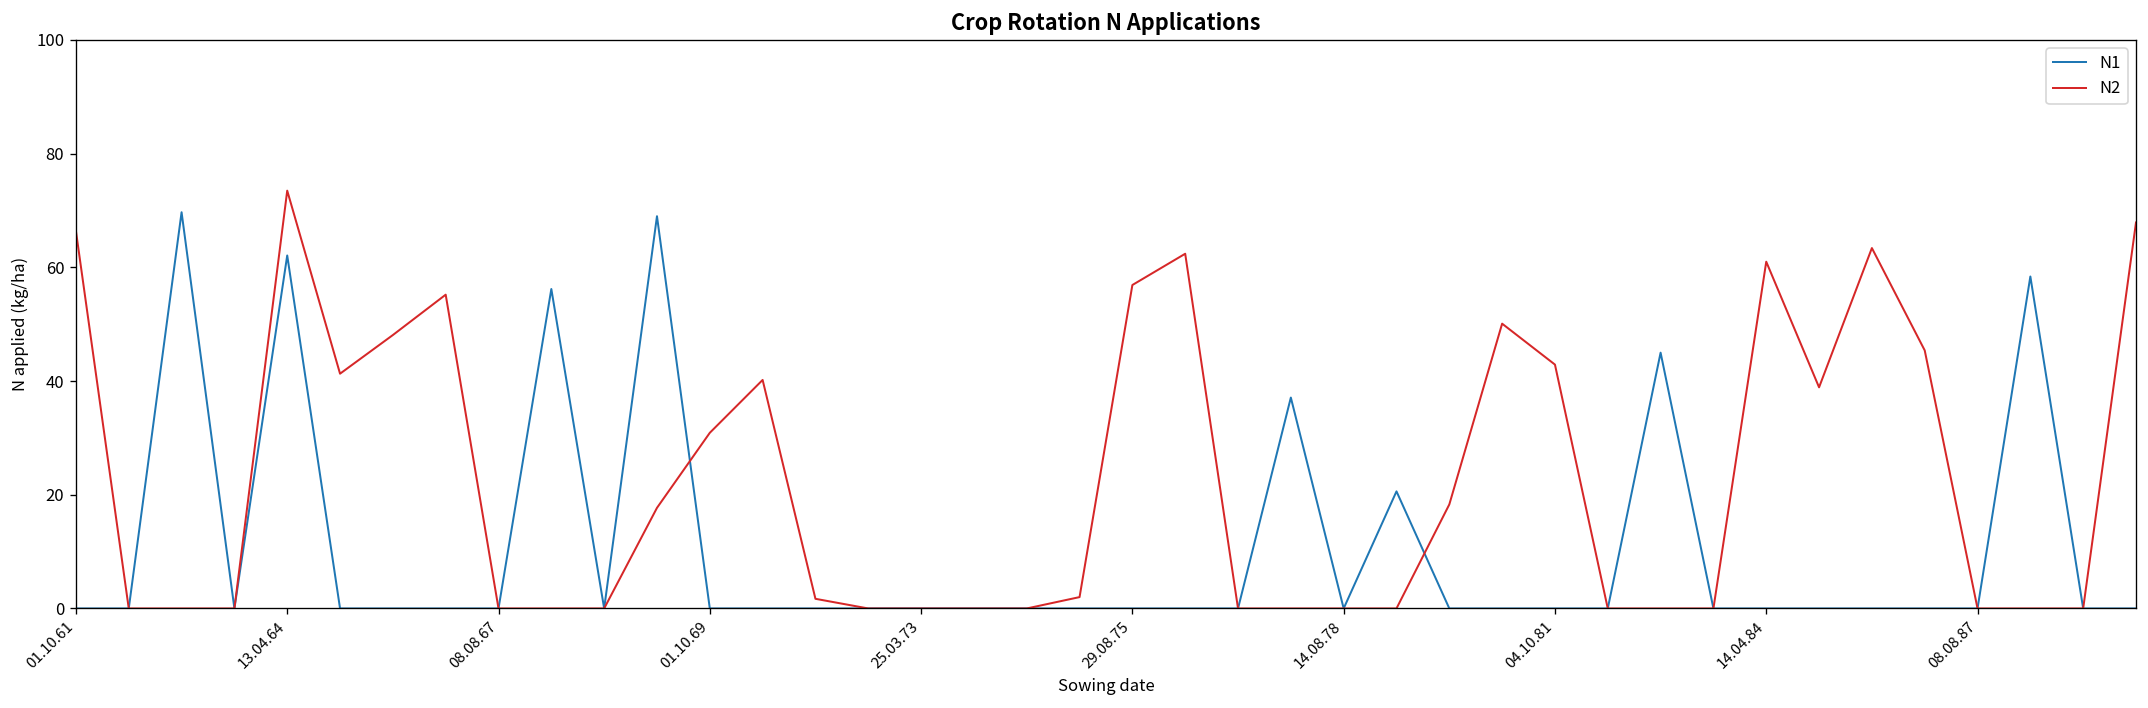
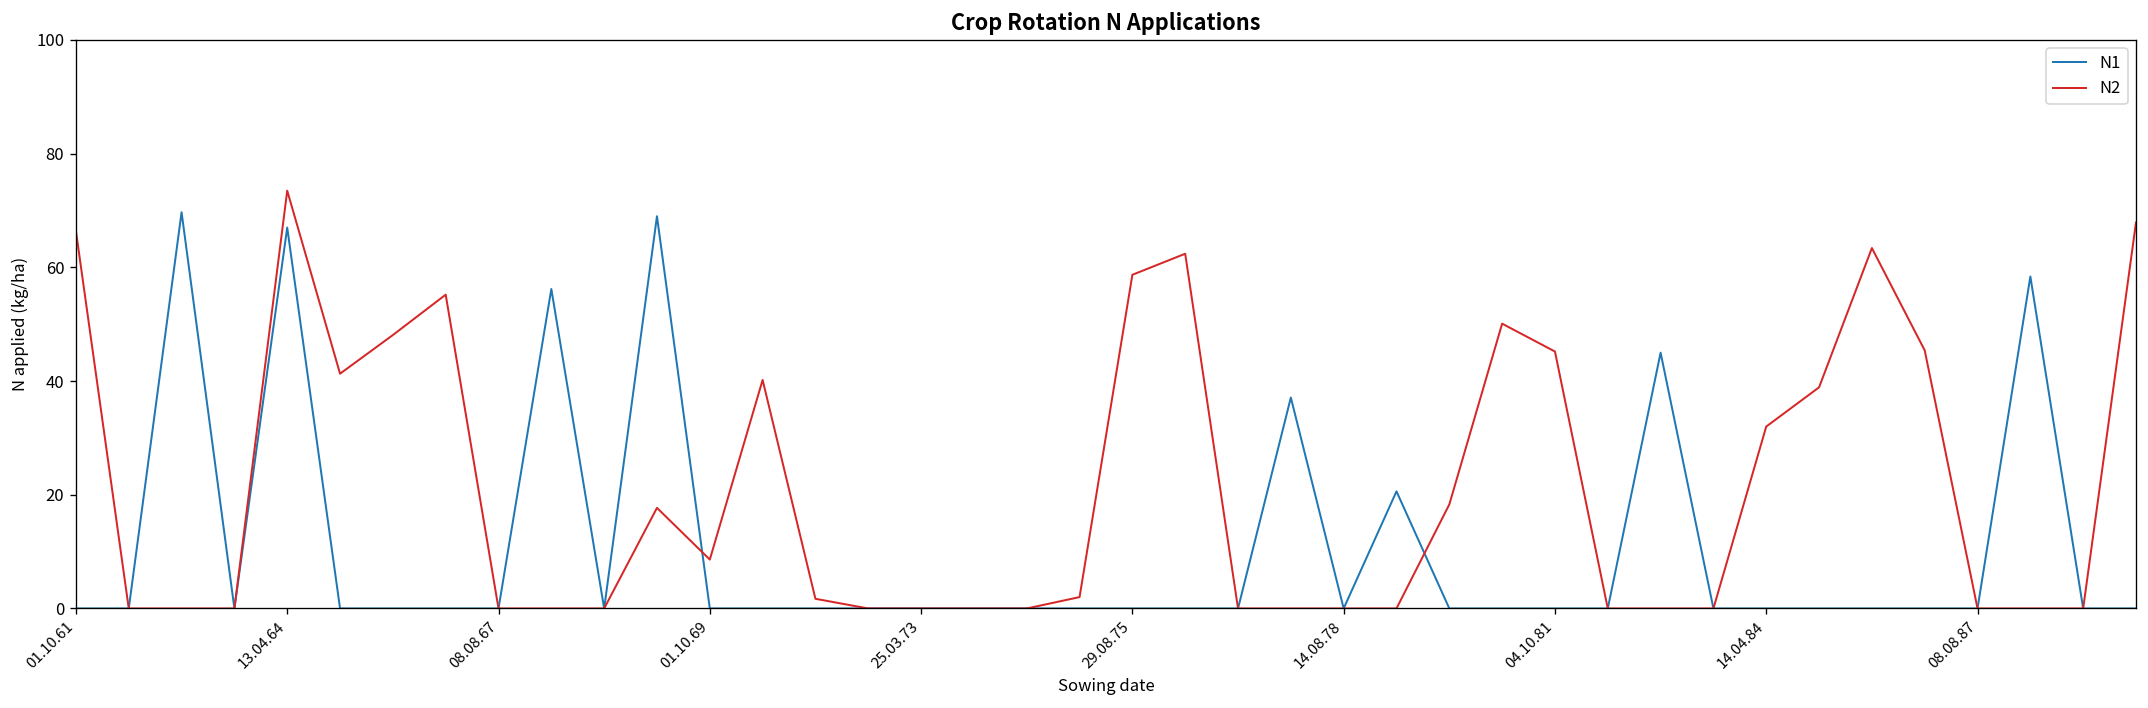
N1, 13.04.64: 62 -> 67
N2, 01.10.69: 31 -> 9
N2, 29.08.75: 57 -> 59
N2, 04.10.81: 43 -> 45
N2, 14.04.84: 61 -> 32
